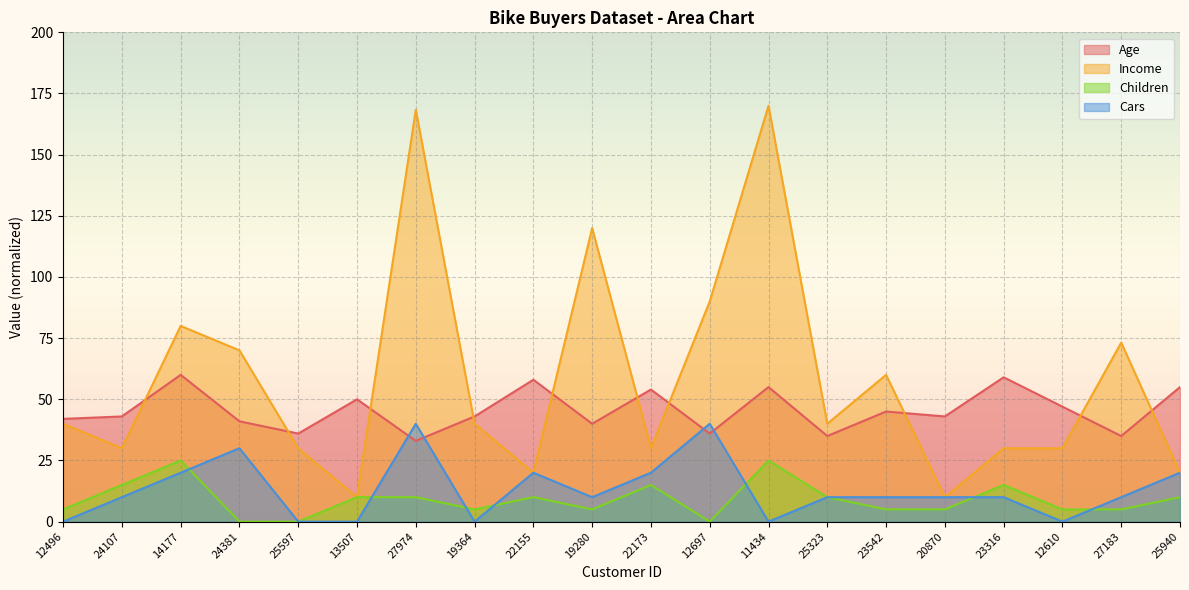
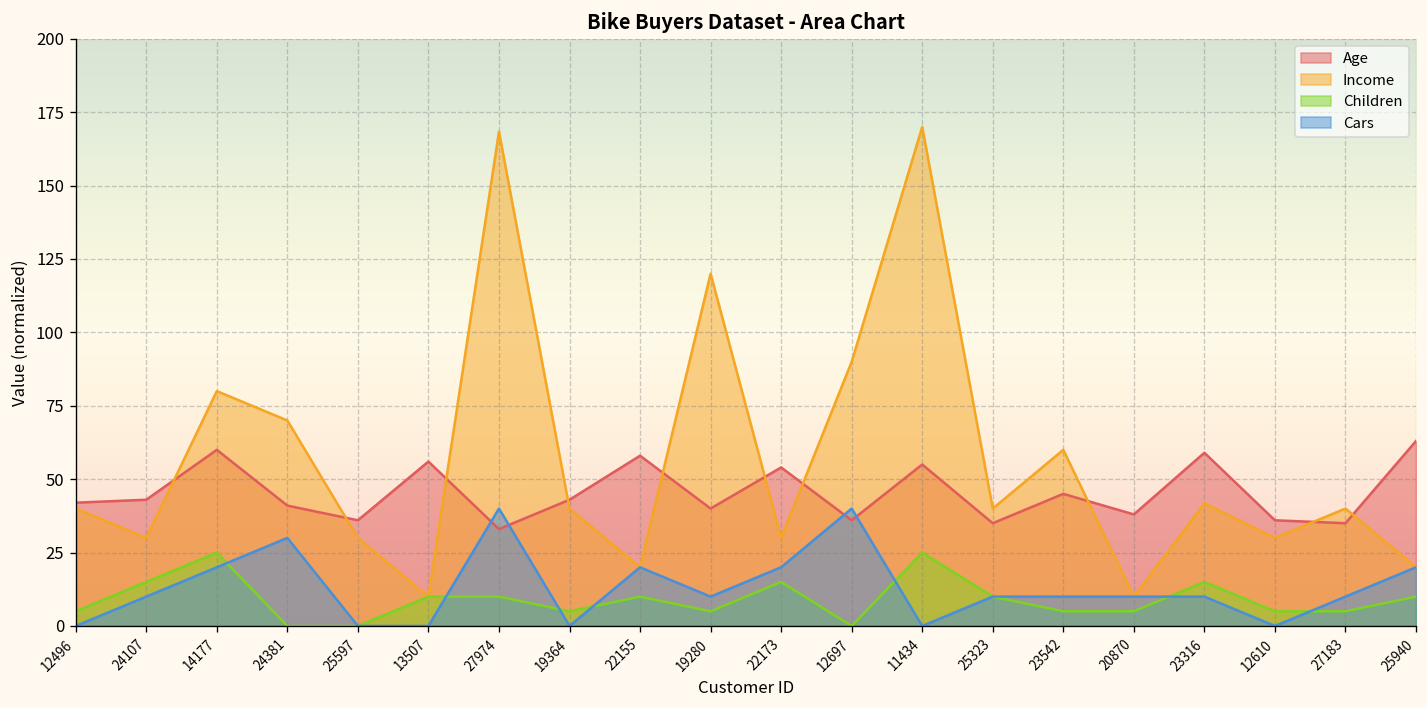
Age, 13507: 50 -> 56
Age, 20870: 43 -> 38
Income, 23316: 30 -> 42
Age, 12610: 47 -> 36
Income, 27183: 73 -> 40
Age, 25940: 55 -> 63
